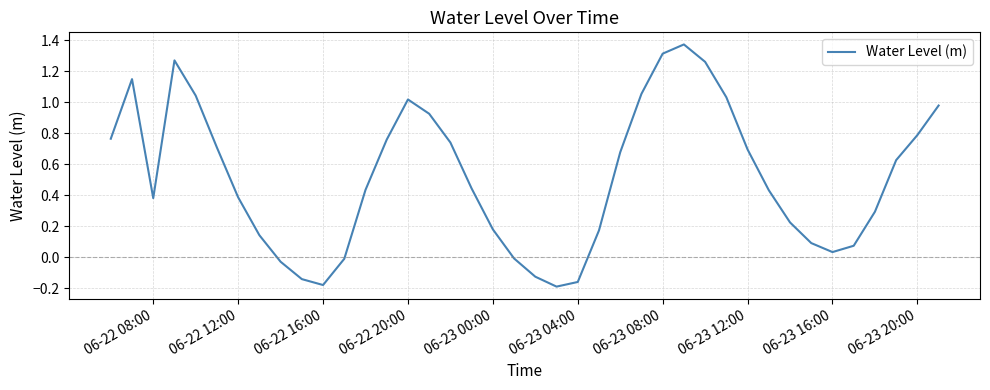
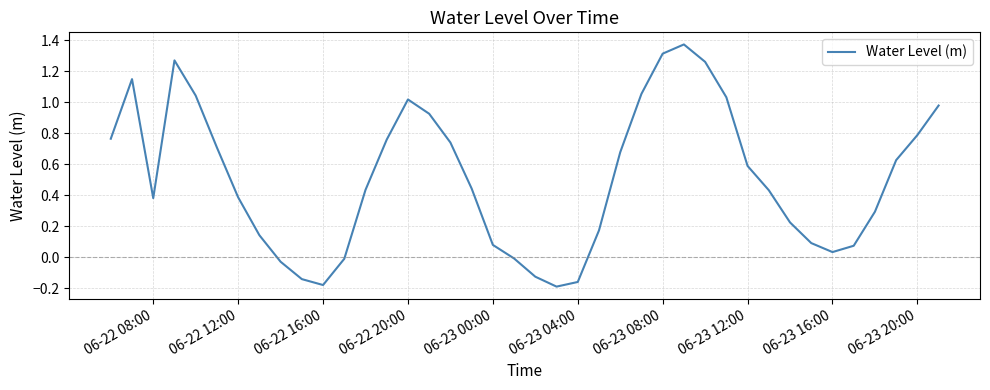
06-23 00:00: 0.18 -> 0.08
06-23 12:00: 0.69 -> 0.59
